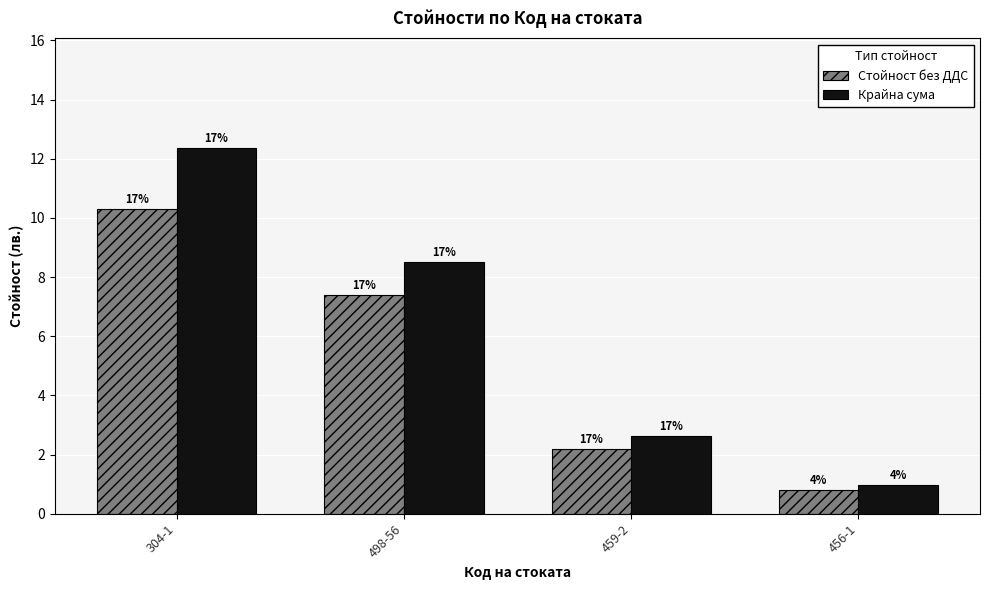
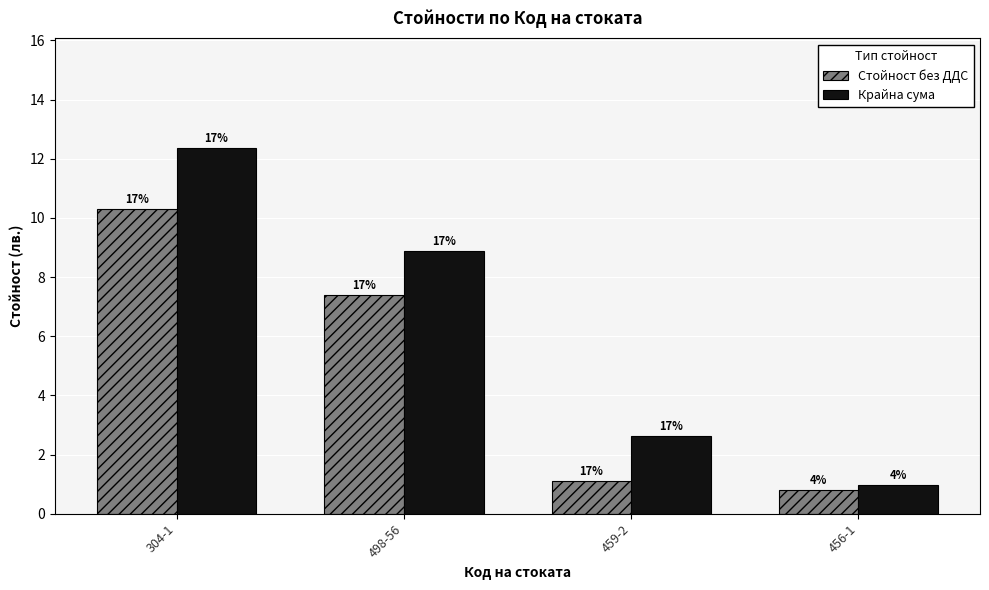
Крайна сума, 498-56: 8.5 -> 8.9
Стойност без ДДС, 459-2: 2.2 -> 1.1
